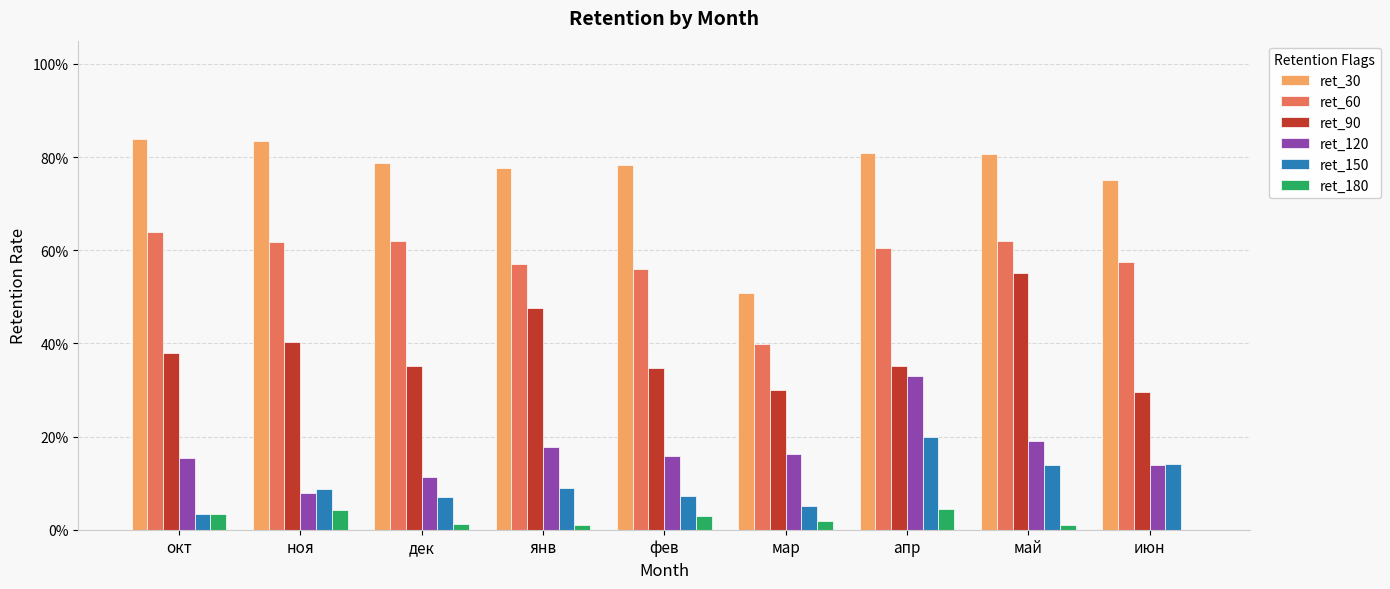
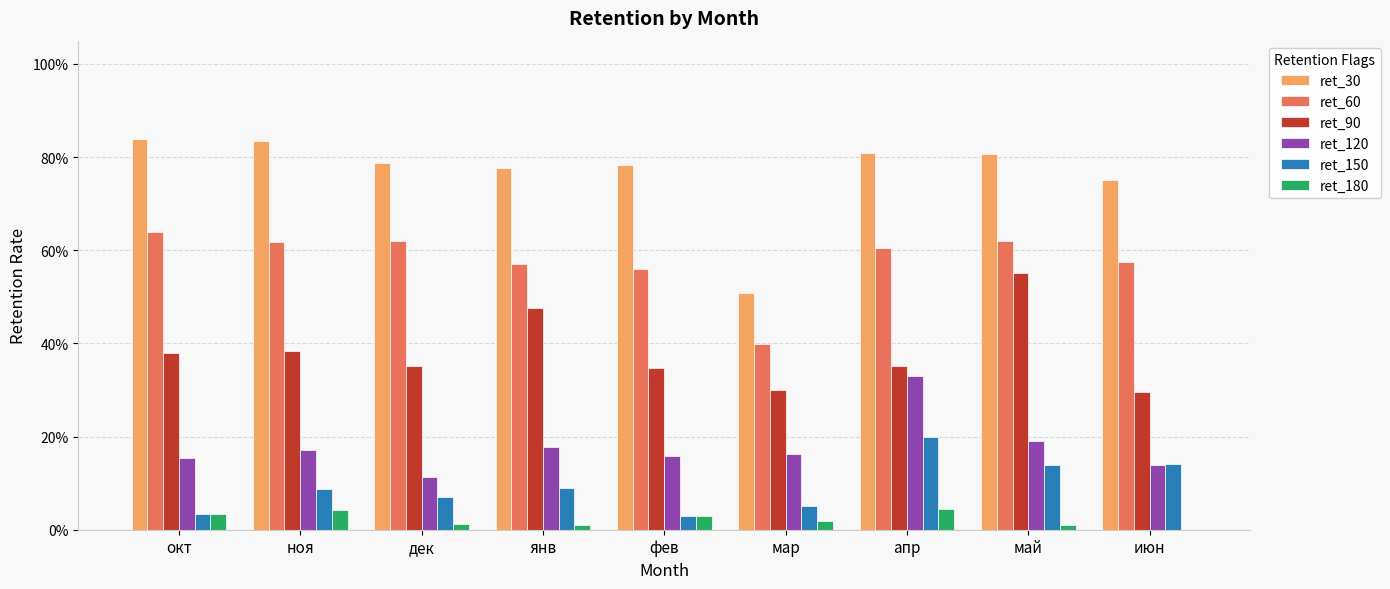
ret_90, ноя: 40% -> 38%
ret_120, ноя: 8% -> 17%
ret_150, фев: 7% -> 3%
